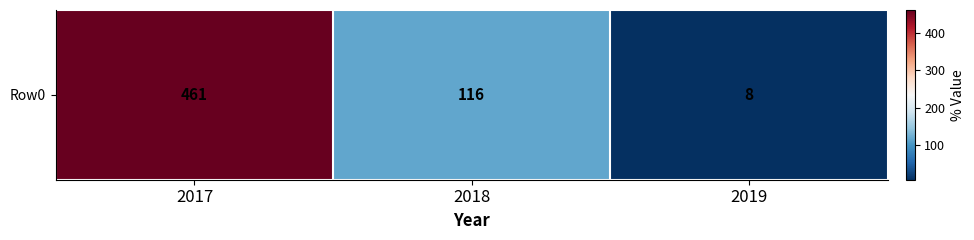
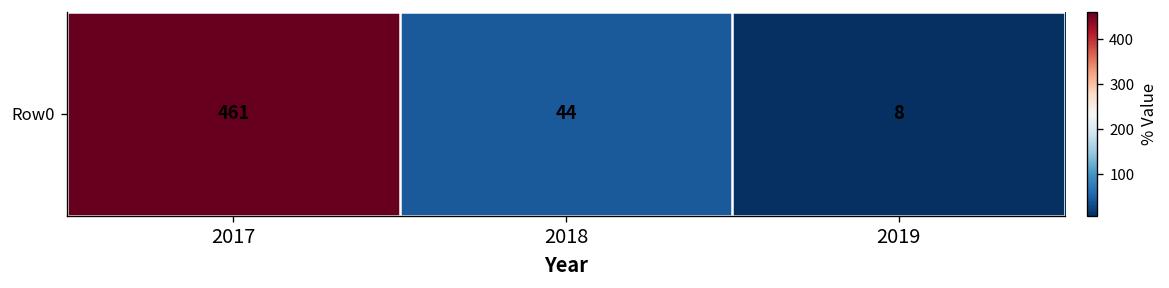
Row0, 2018: 116 -> 44
